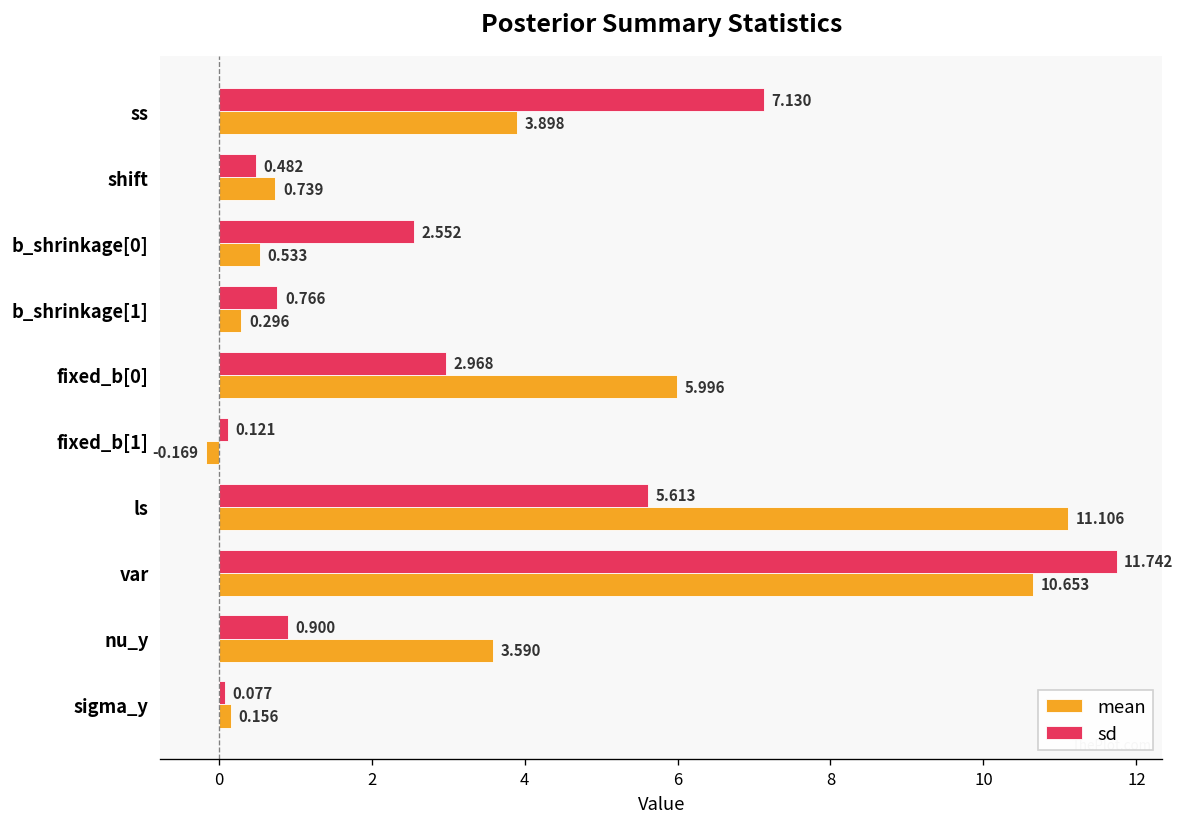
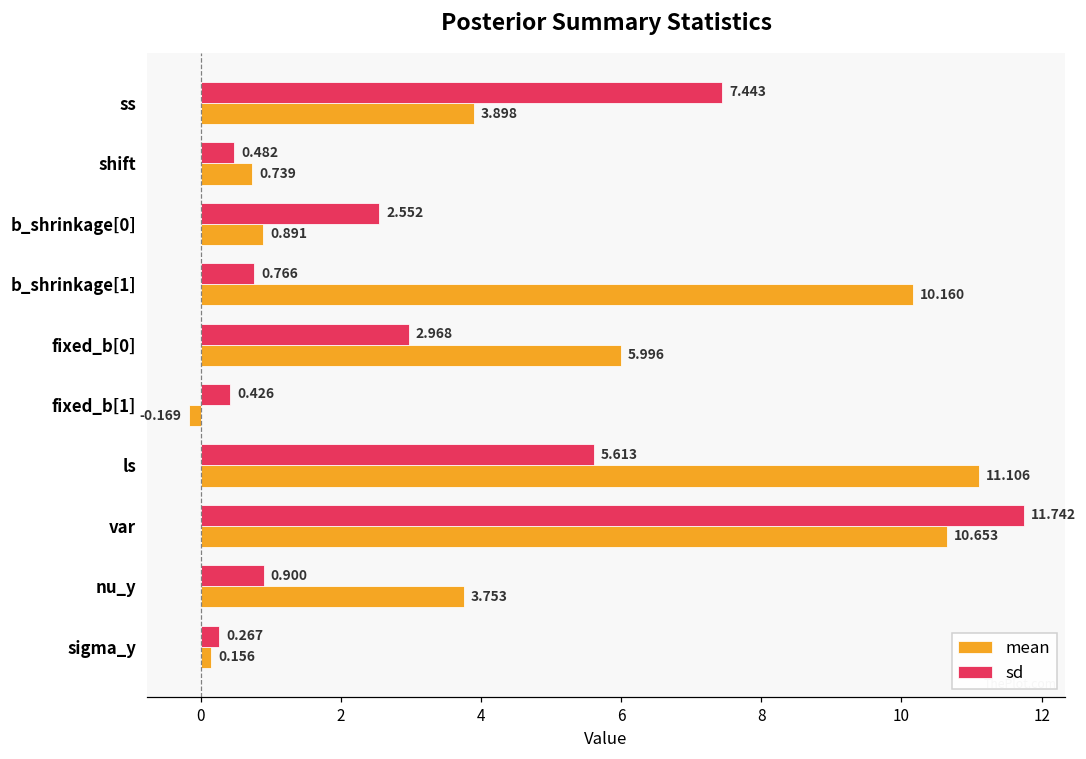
sd, ss: 7.130 -> 7.443
mean, b_shrinkage[0]: 0.533 -> 0.891
mean, b_shrinkage[1]: 0.296 -> 10.160
sd, fixed_b[1]: 0.121 -> 0.426
mean, nu_y: 3.590 -> 3.753
sd, sigma_y: 0.077 -> 0.267
